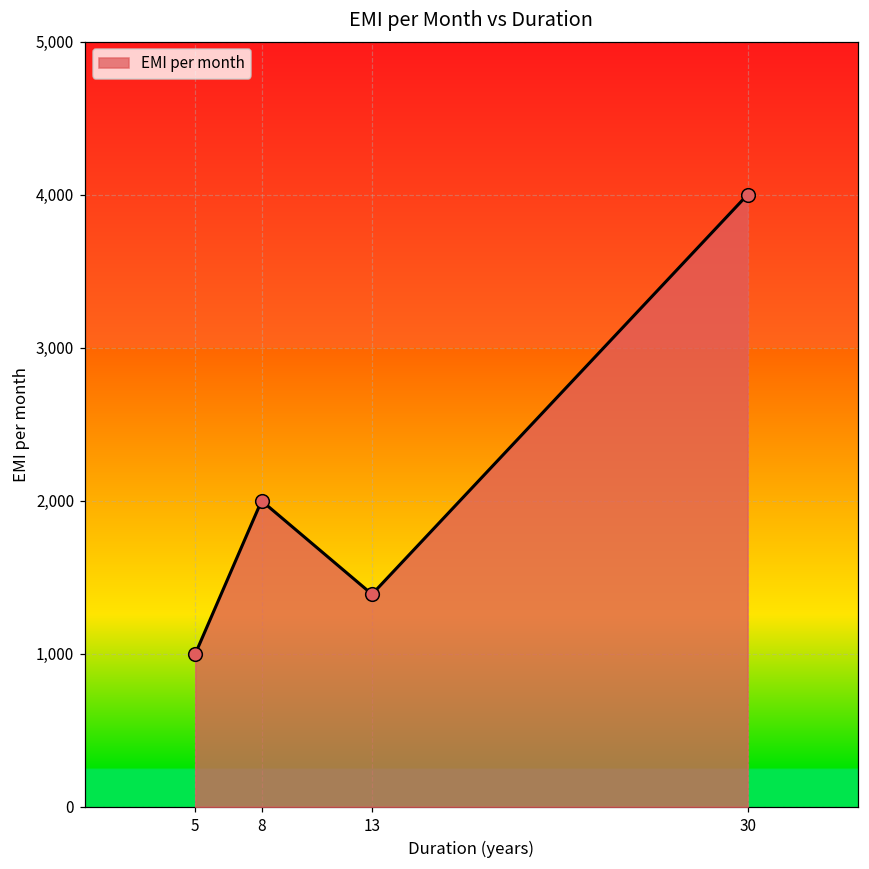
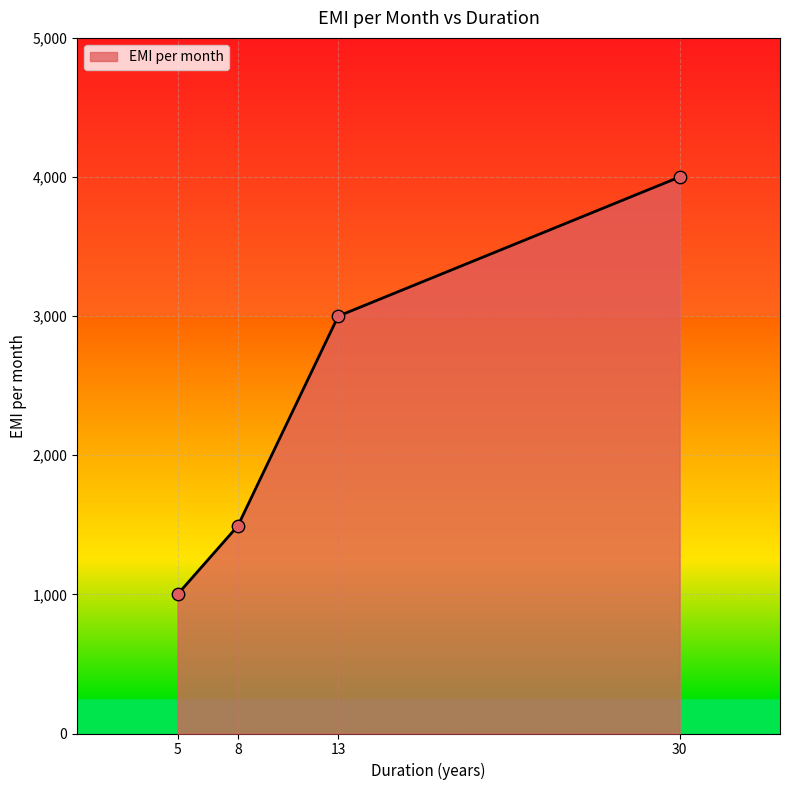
8: 2,000 -> 1,490
13: 1,390 -> 3,000
